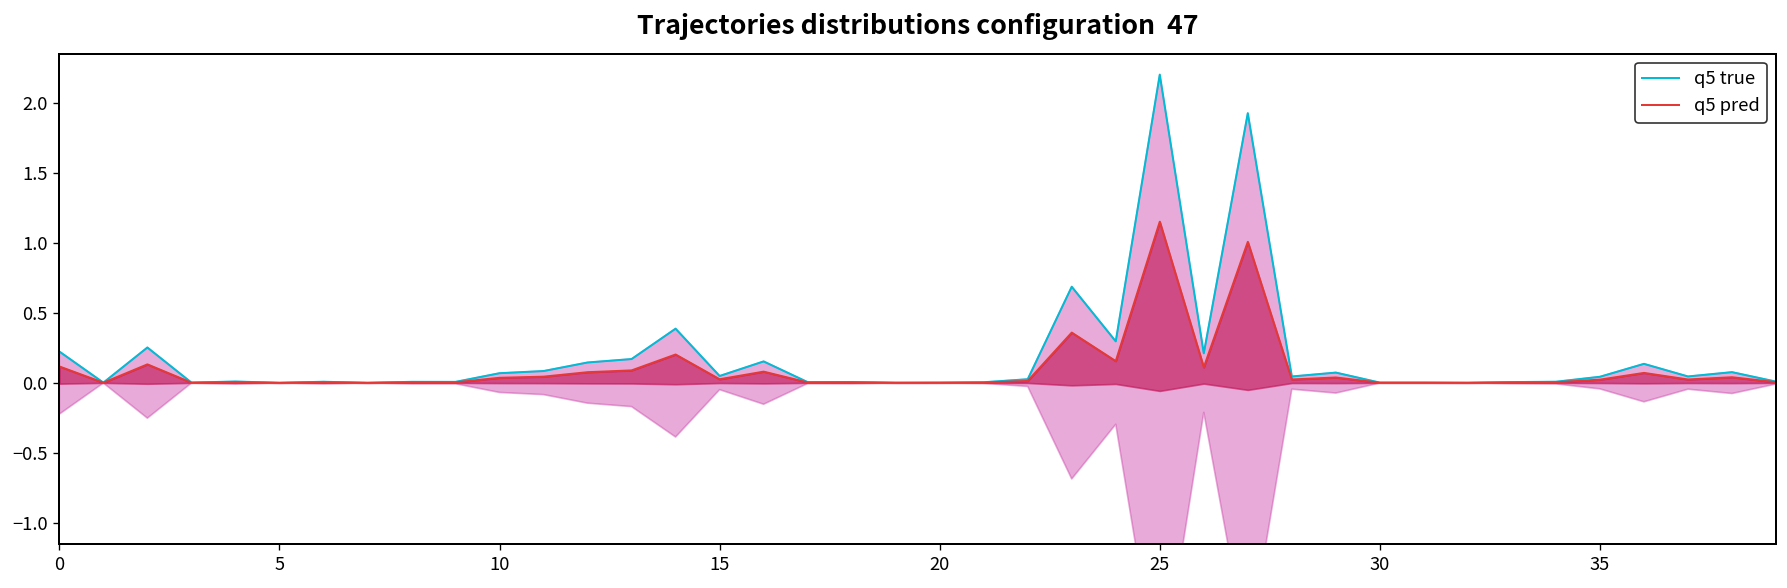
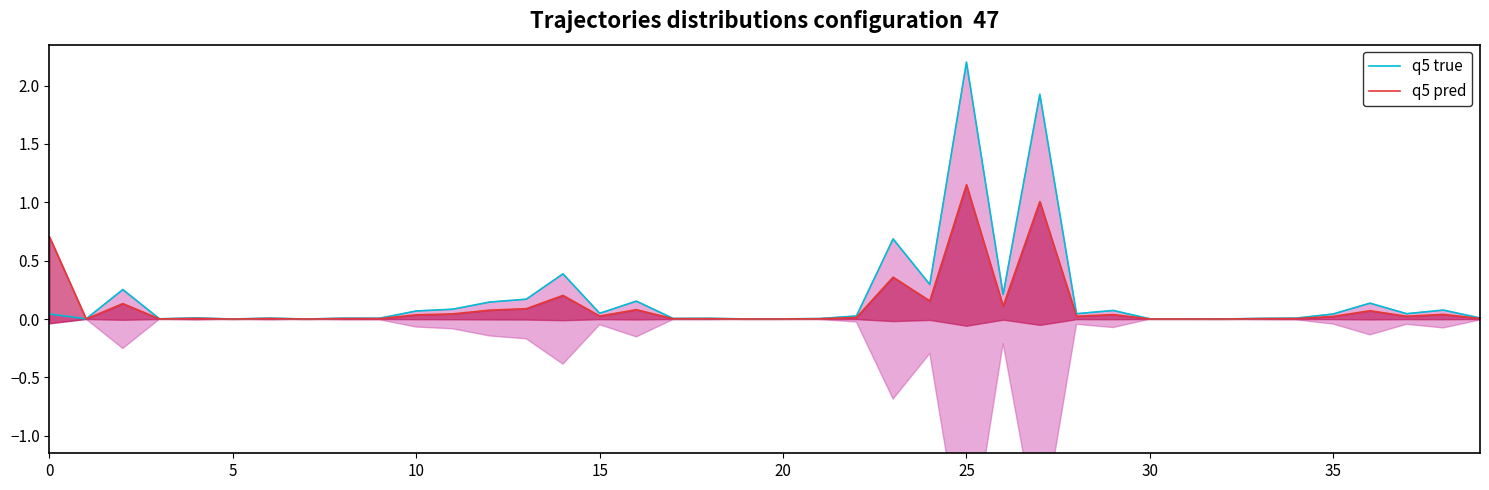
q5 true, 0: 0.22 -> 0.04
q5 pred, 0: 0.12 -> 0.70
